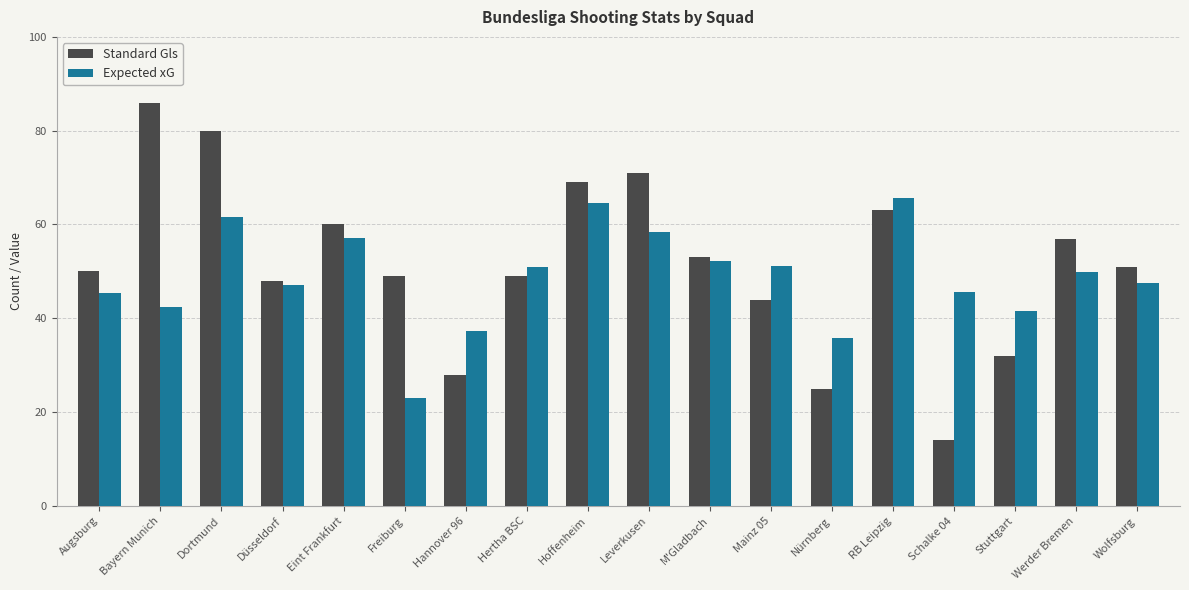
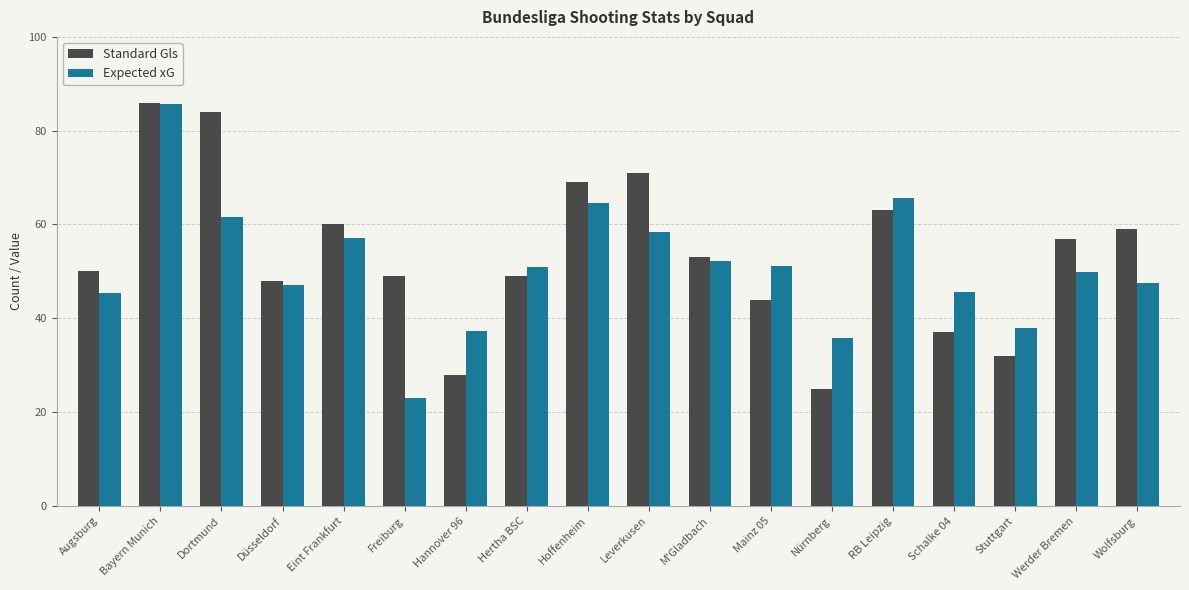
Expected xG, Bayern Munich: 42 -> 86
Standard Gls, Dortmund: 80 -> 84
Standard Gls, Schalke 04: 14 -> 37
Expected xG, Stuttgart: 42 -> 38
Standard Gls, Wolfsburg: 51 -> 59
